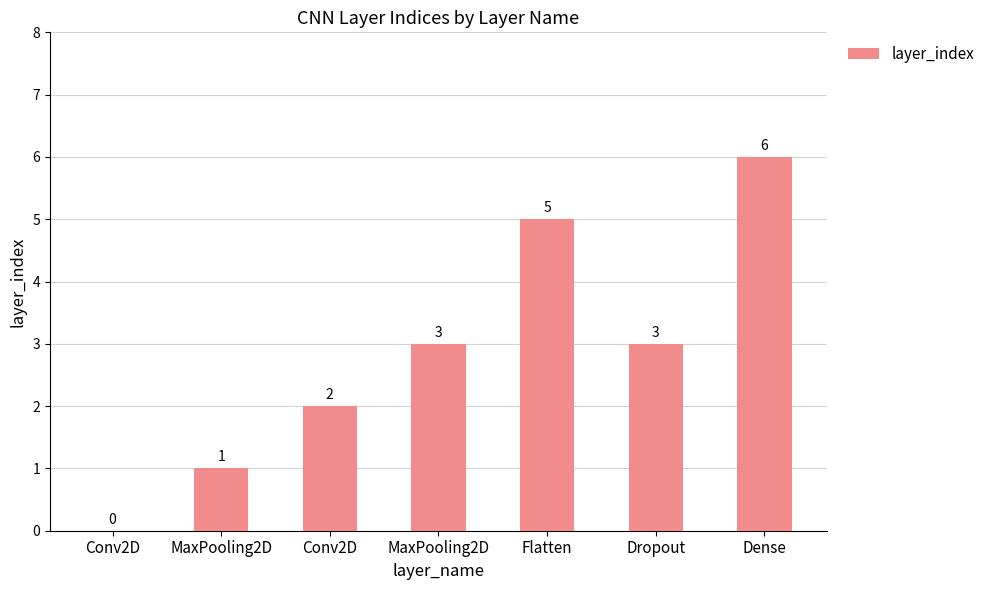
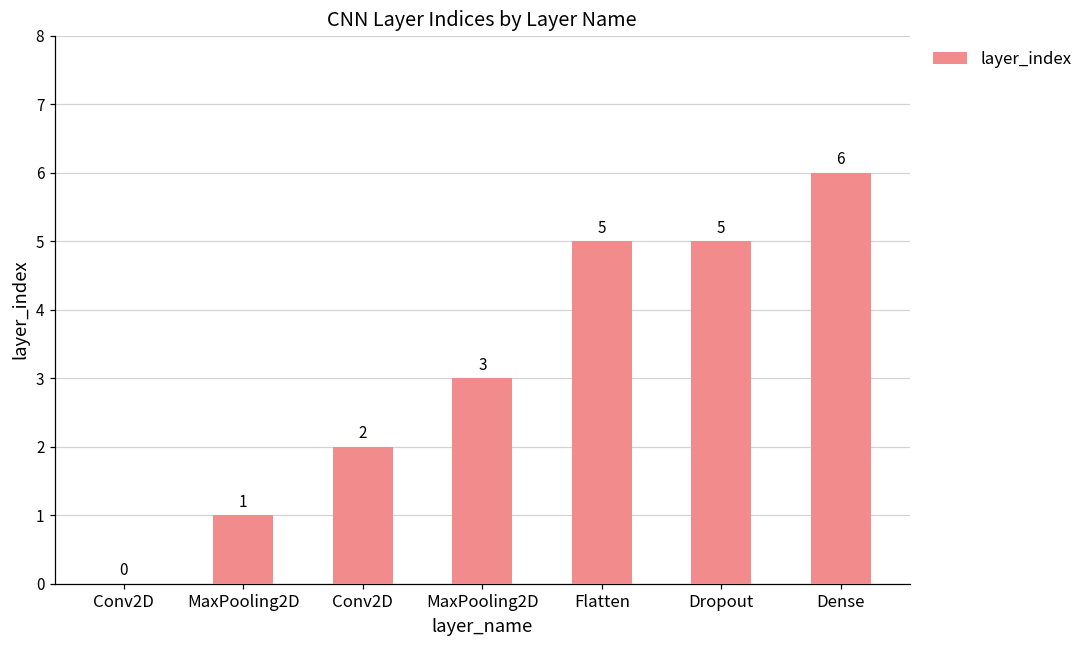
Dropout: 3 -> 5
